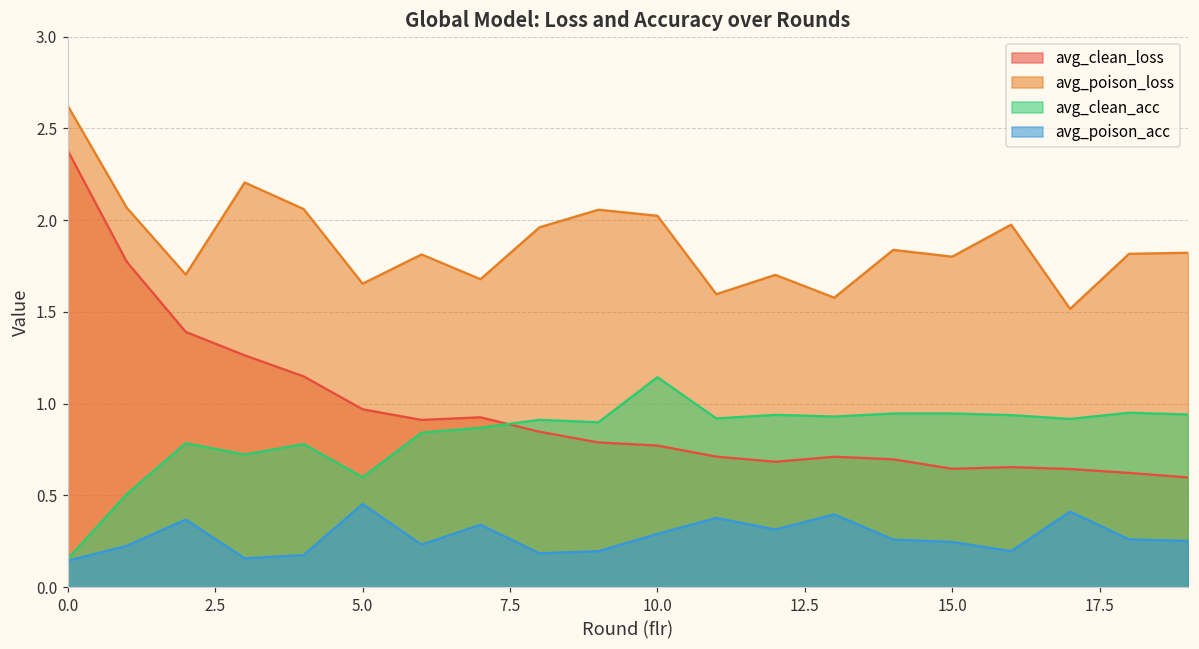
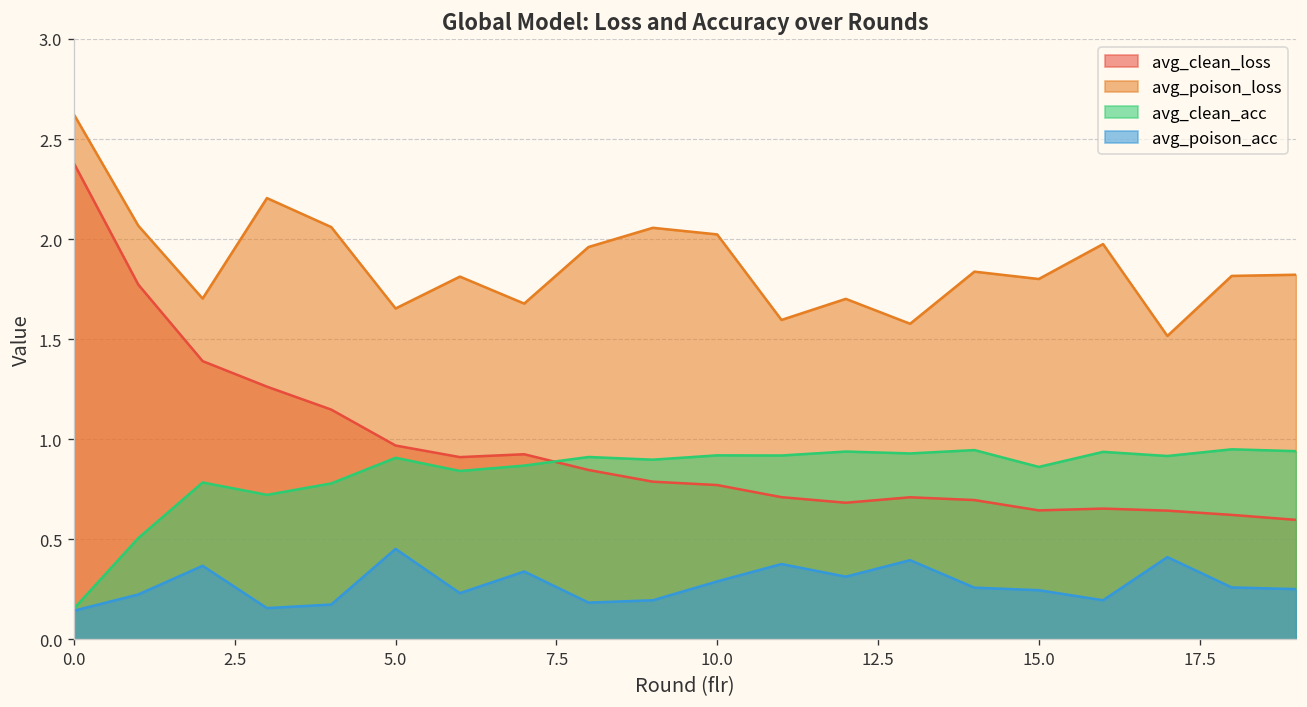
avg_clean_acc, 5.0: 0.60 -> 0.91
avg_clean_acc, 10.0: 1.14 -> 0.92
avg_clean_acc, 15.0: 0.95 -> 0.86
